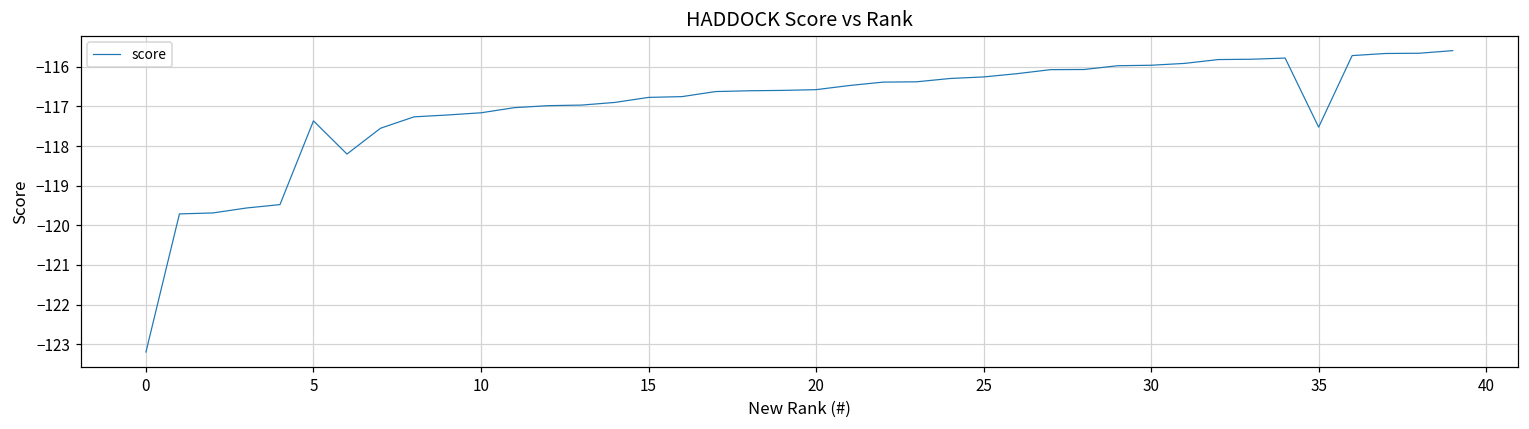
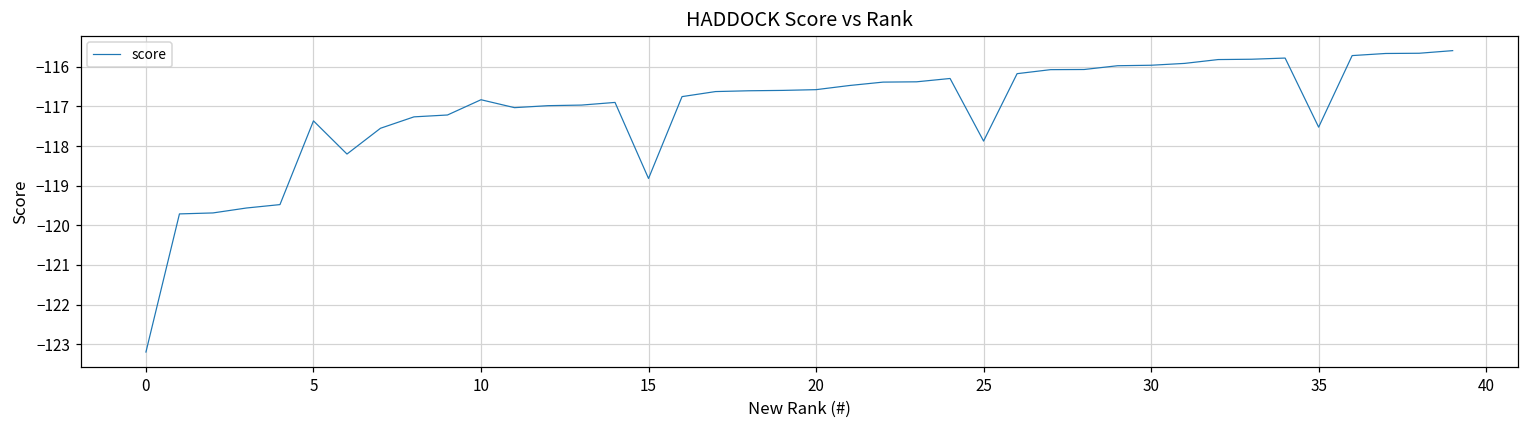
10: -117.2 -> -116.8
15: -116.8 -> -118.8
25: -116.3 -> -117.9
